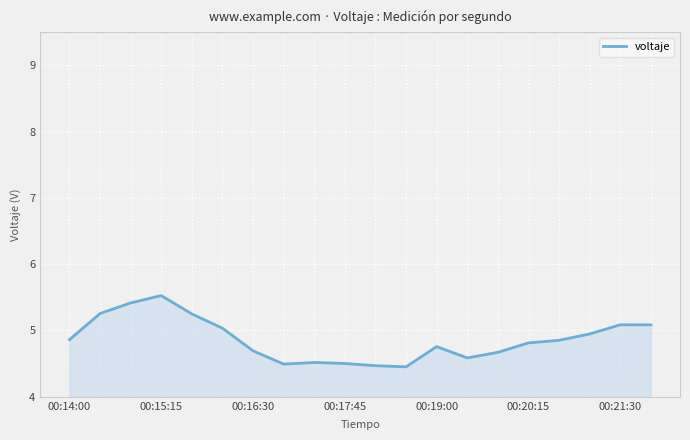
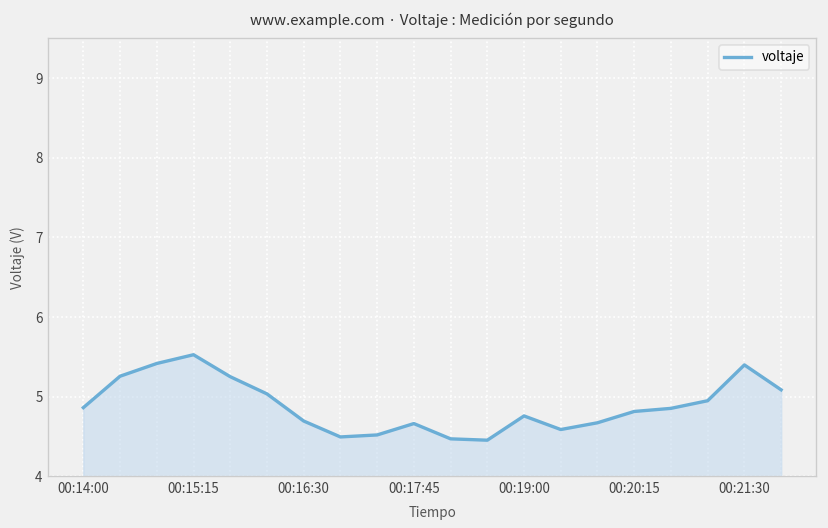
00:17:45: 4.5 -> 4.7
00:21:30: 5.1 -> 5.4
